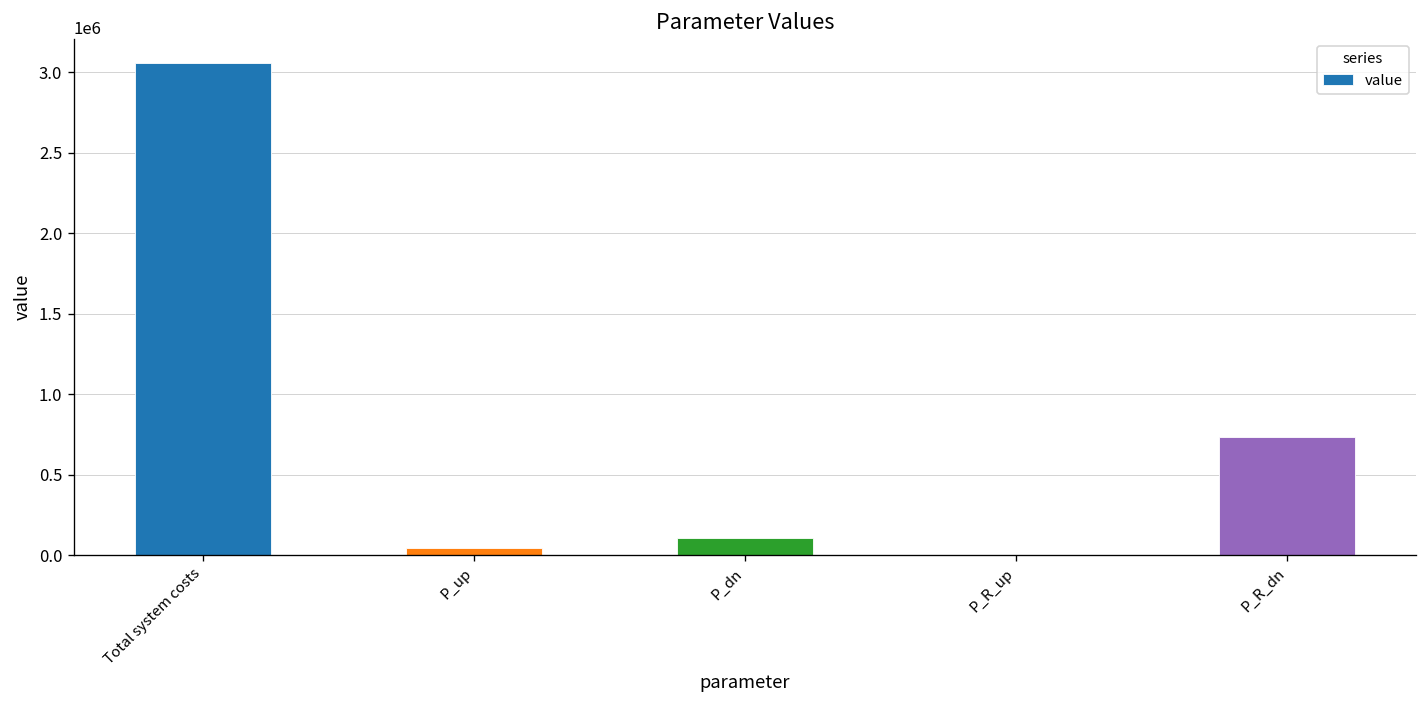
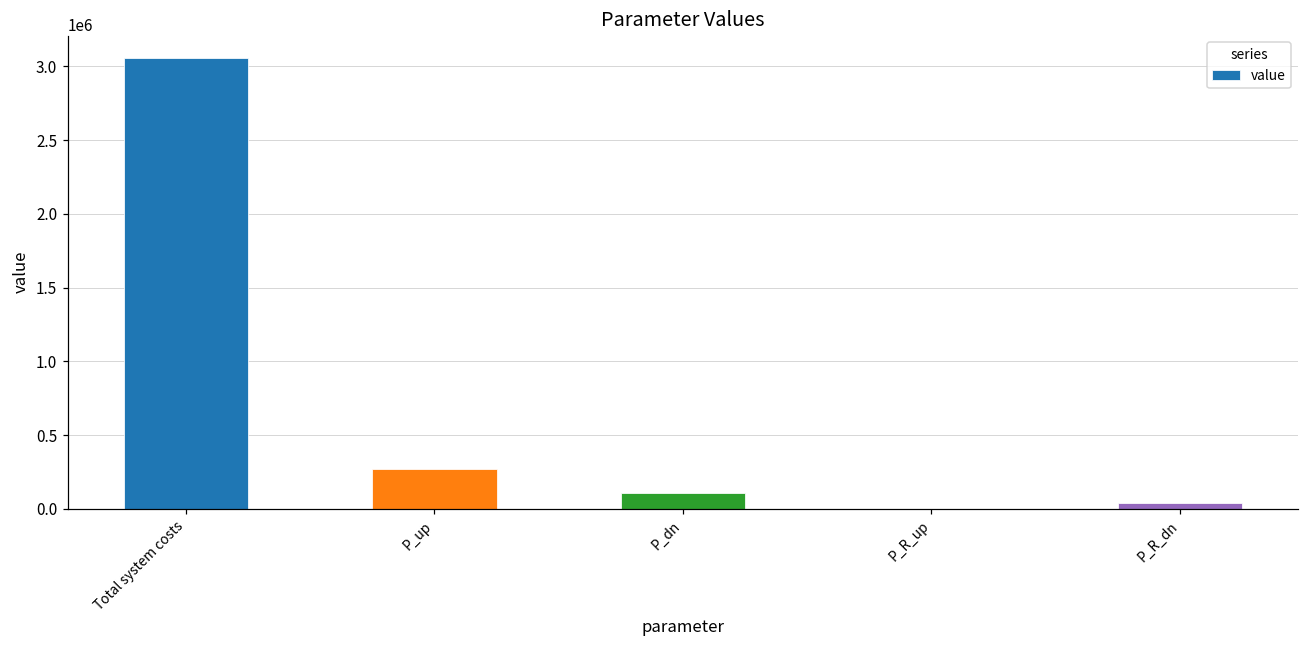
P_up: 40000 -> 270000
P_R_dn: 730000 -> 40000
